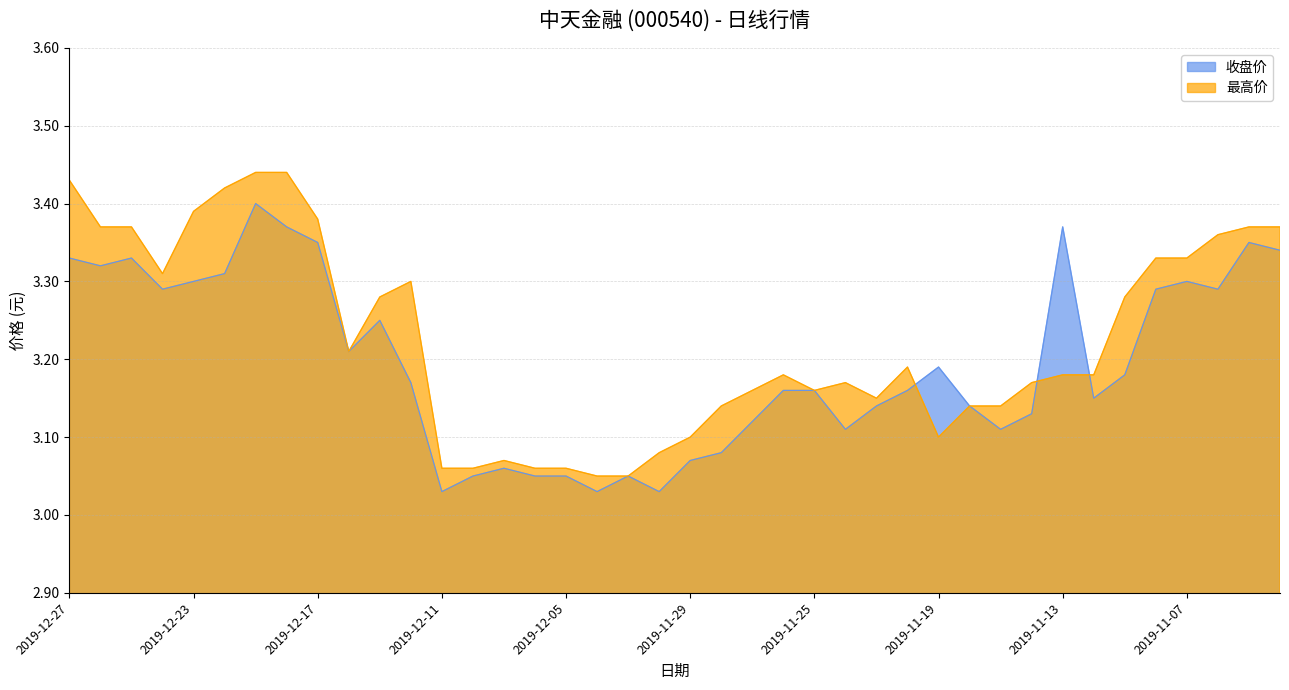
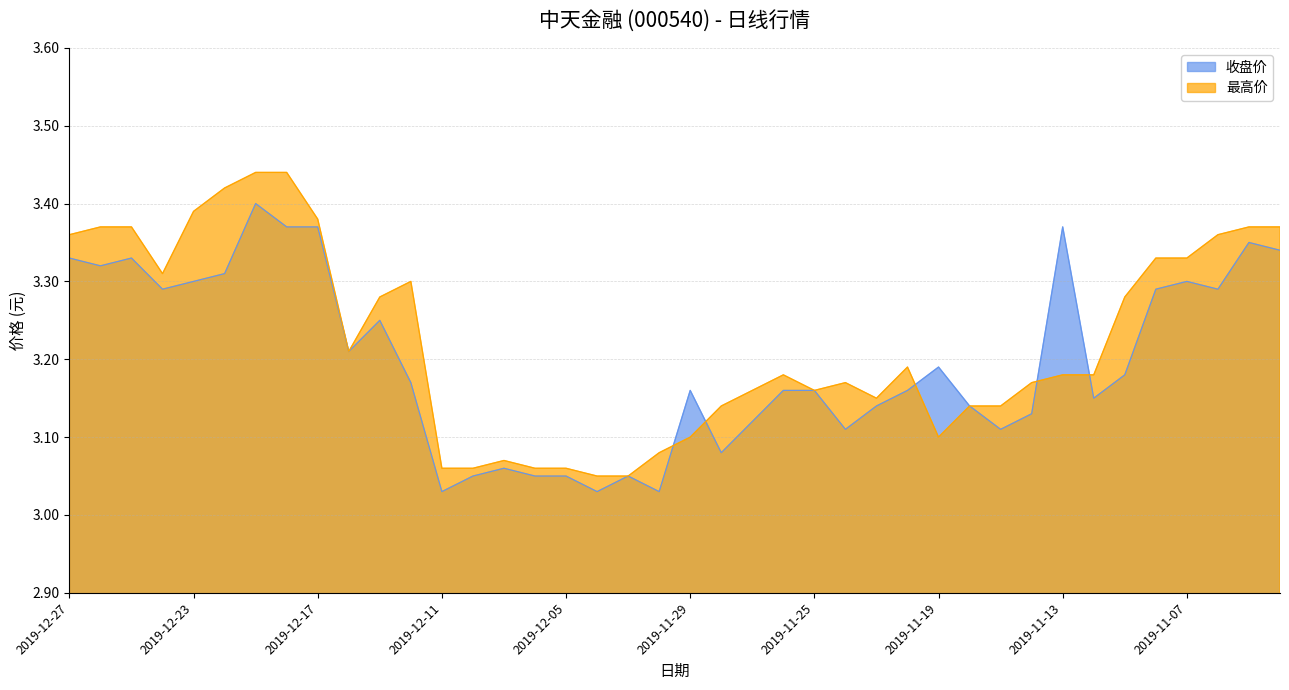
最高价, 2019-12-27: 3.43 -> 3.36
收盘价, 2019-12-17: 3.35 -> 3.37
收盘价, 2019-11-29: 3.07 -> 3.16
